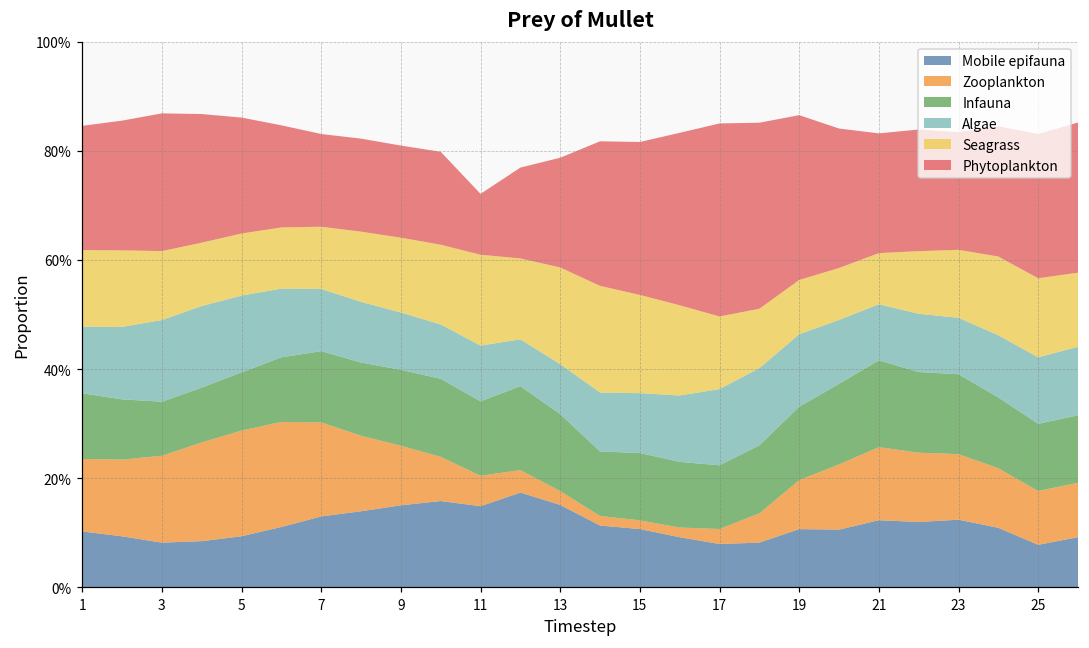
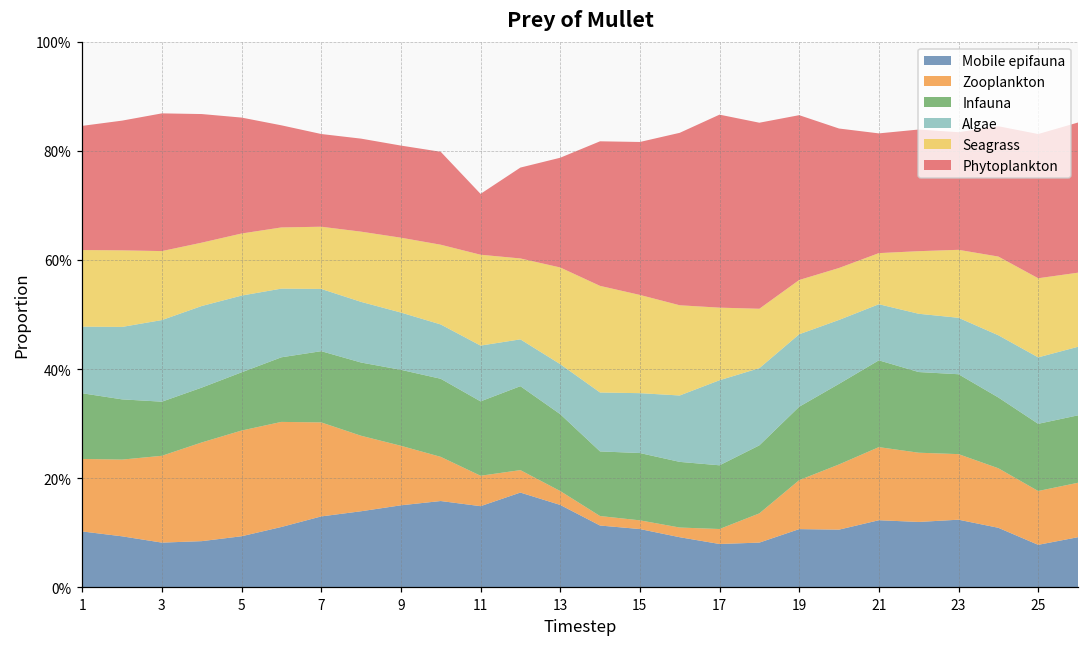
Algae, 17: 14% -> 16%
